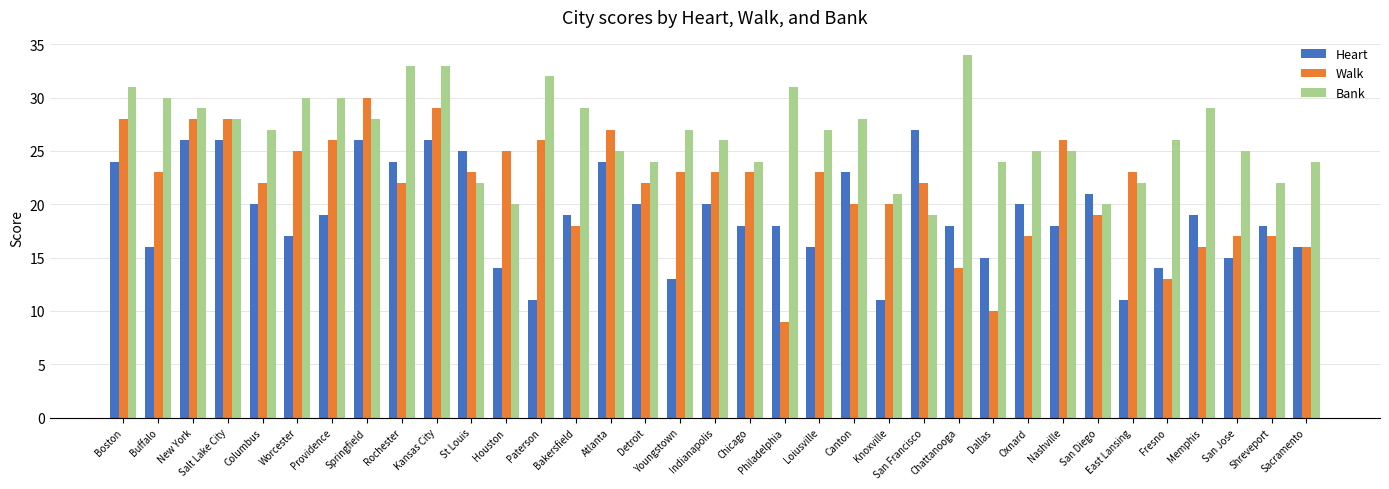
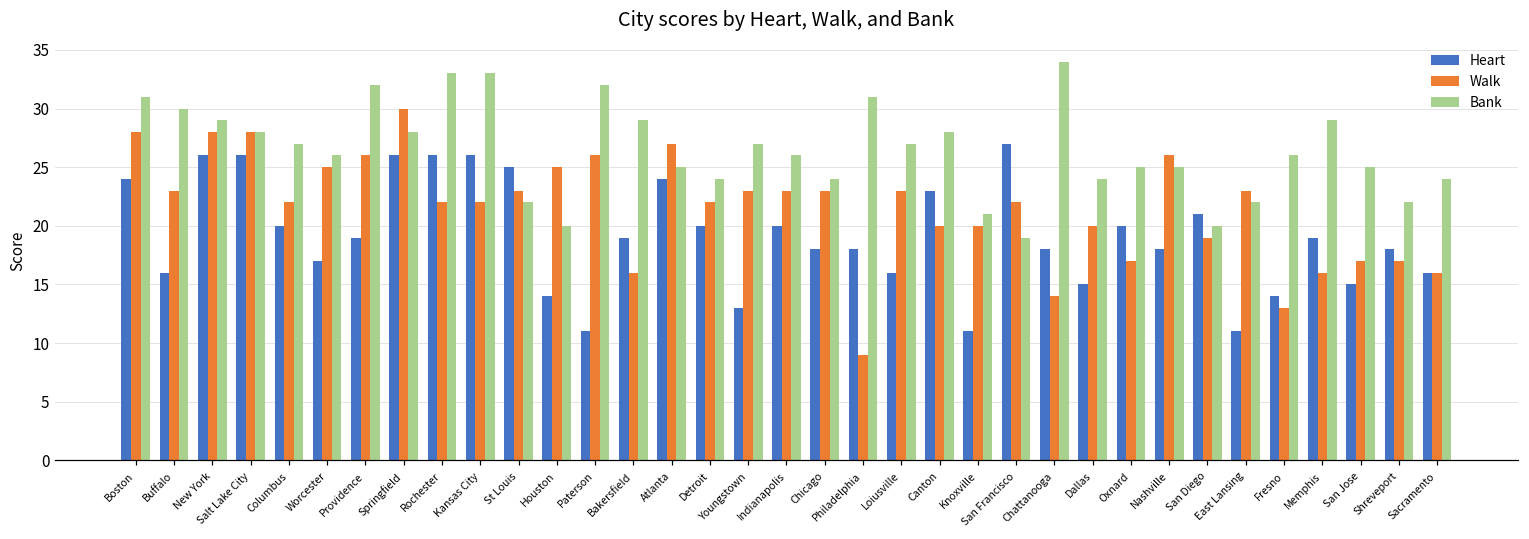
Bank, Worcester: 30 -> 26
Bank, Providence: 30 -> 32
Heart, Rochester: 24 -> 26
Walk, Kansas City: 29 -> 22
Walk, Bakersfield: 18 -> 16
Walk, Dallas: 10 -> 20
